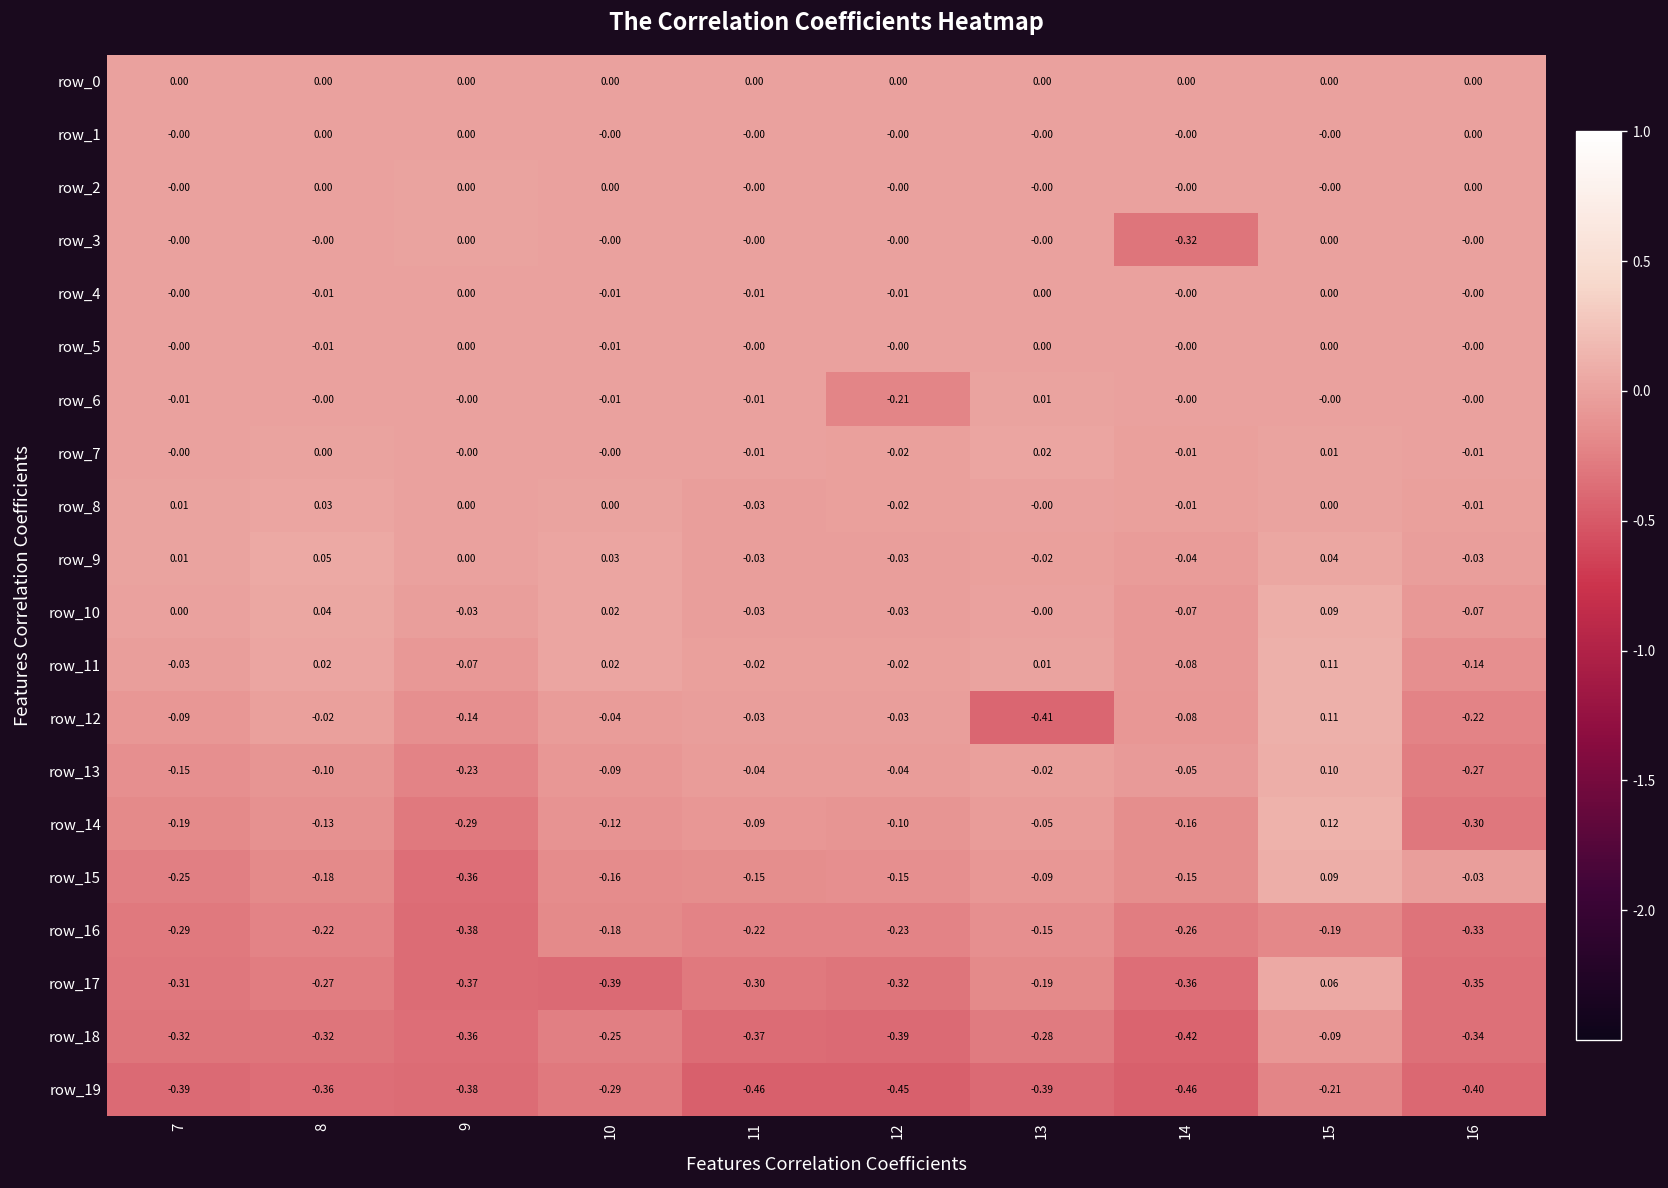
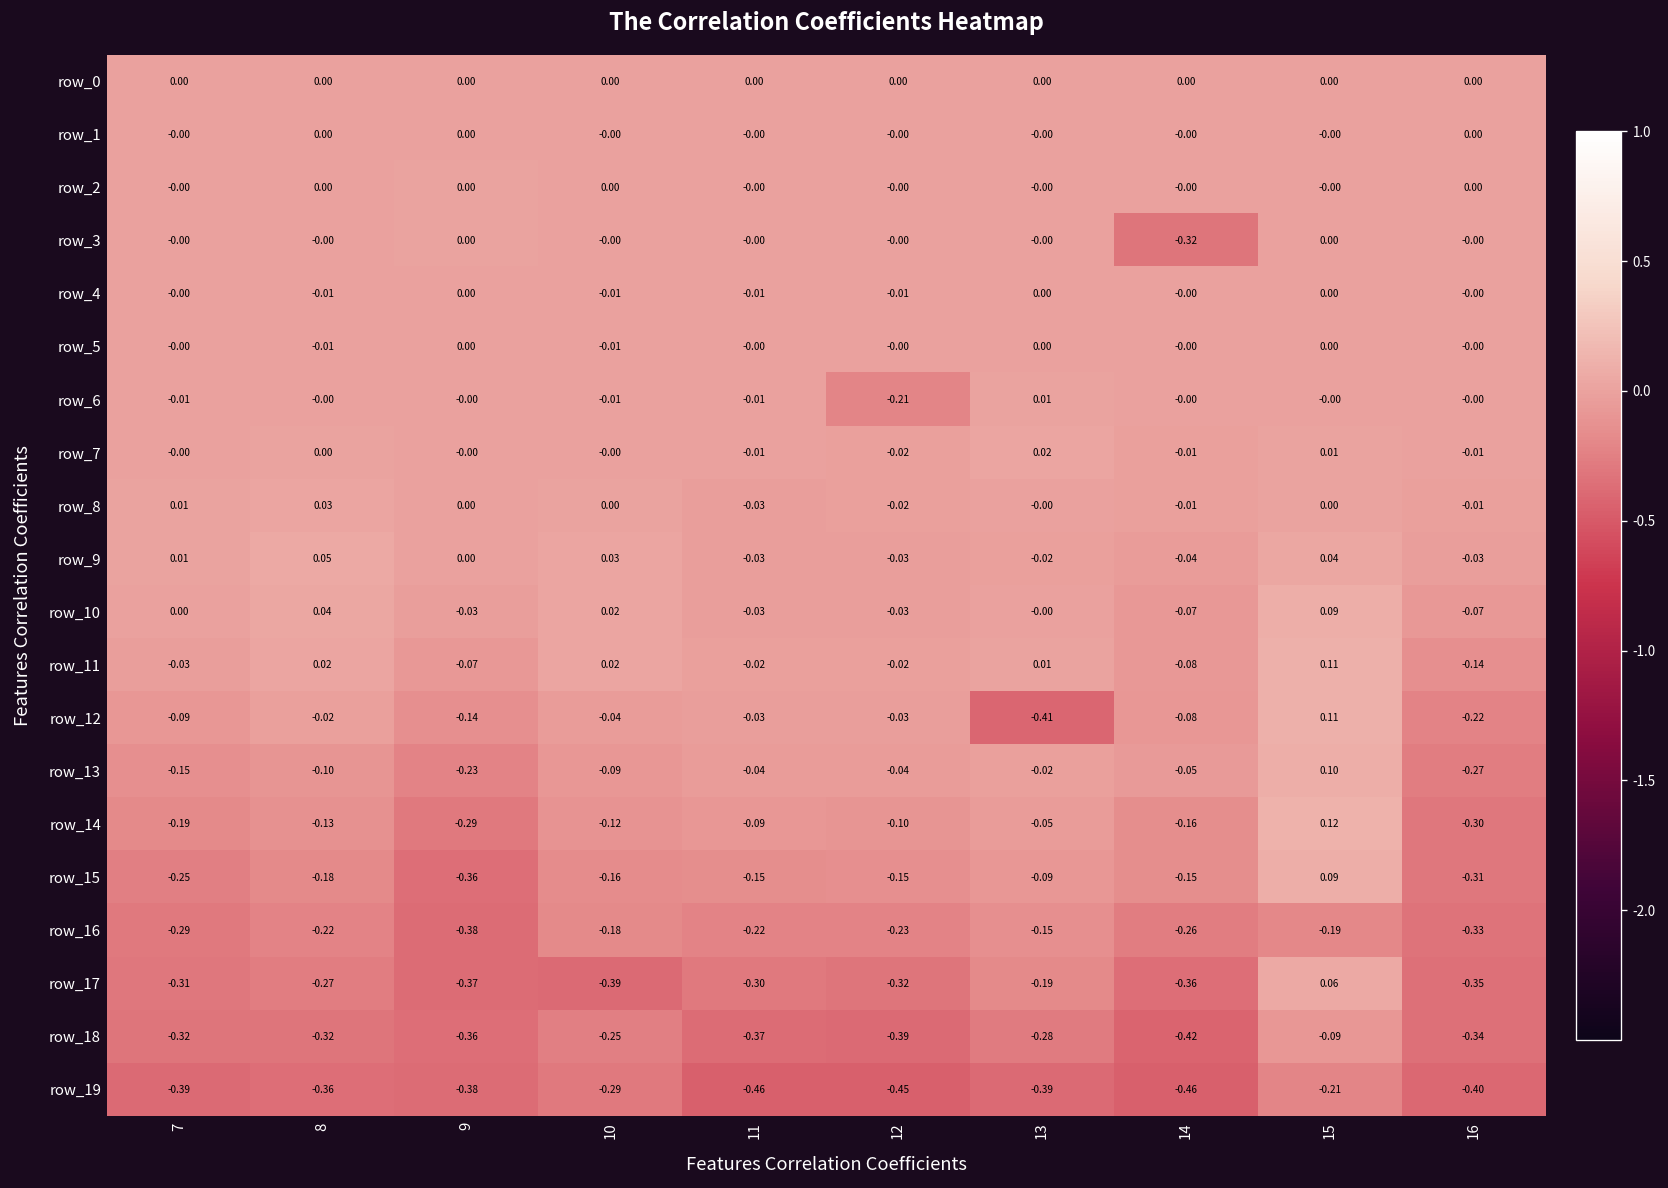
row_15, 16: -0.03 -> -0.31
